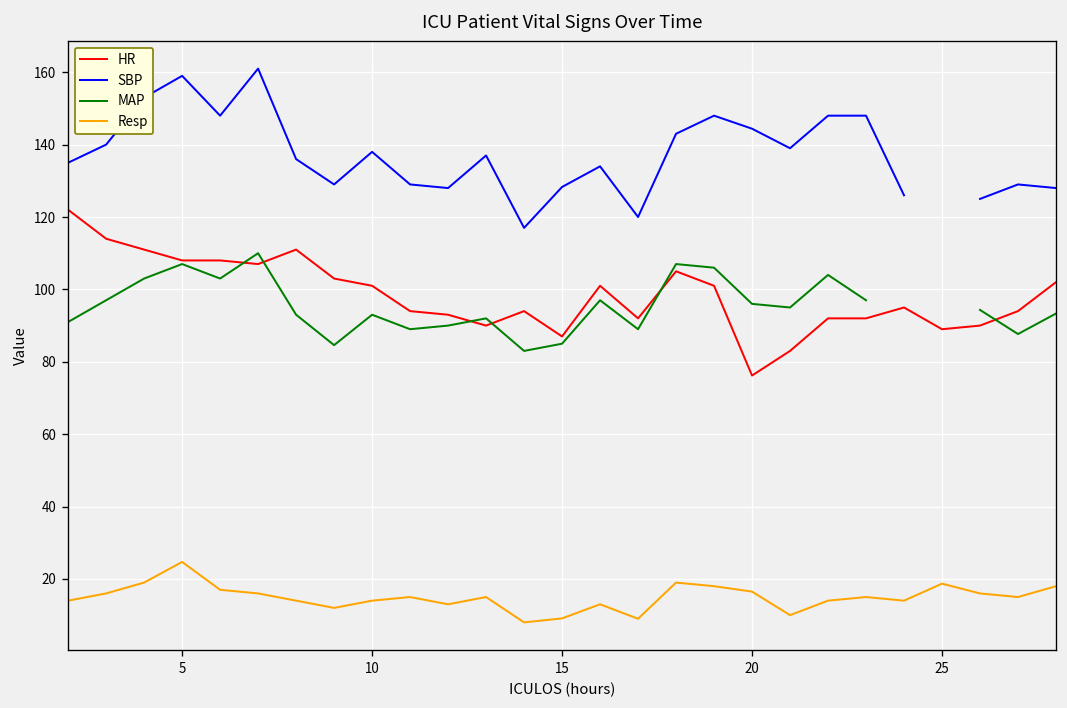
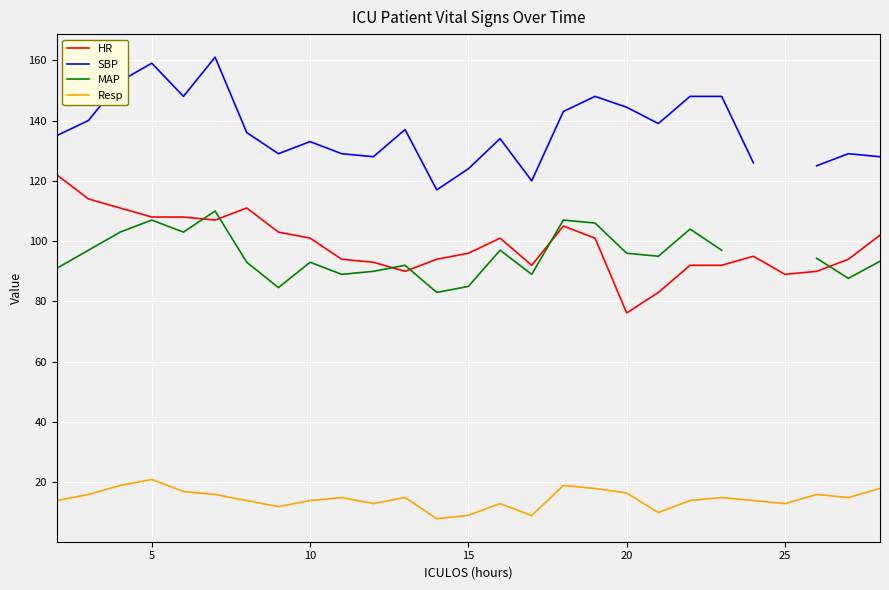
Resp, 5: 25 -> 21
SBP, 10: 138 -> 133
HR, 15: 87 -> 96
SBP, 15: 128 -> 124
Resp, 25: 19 -> 13
